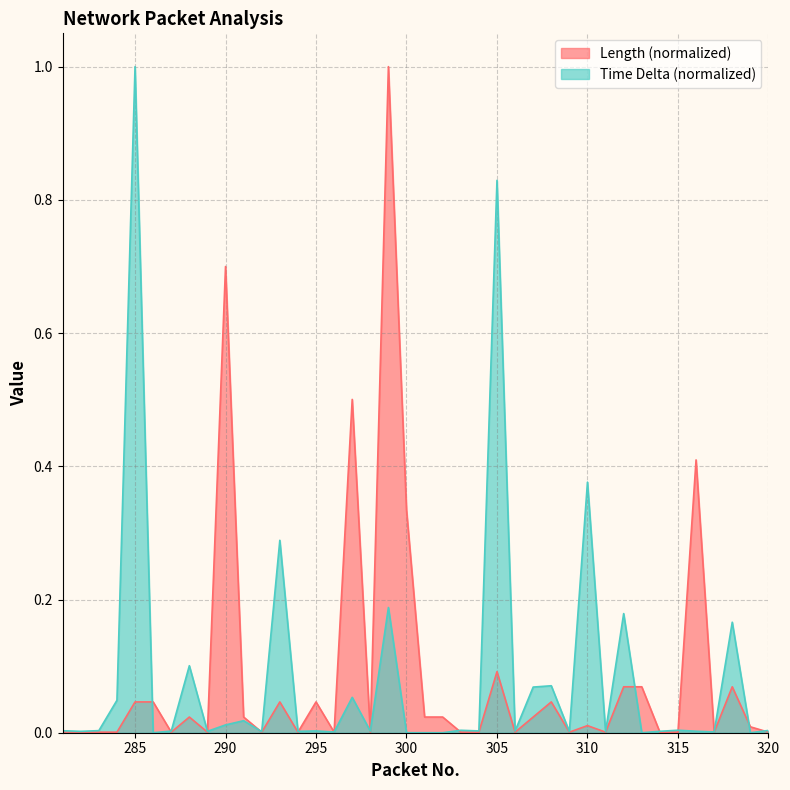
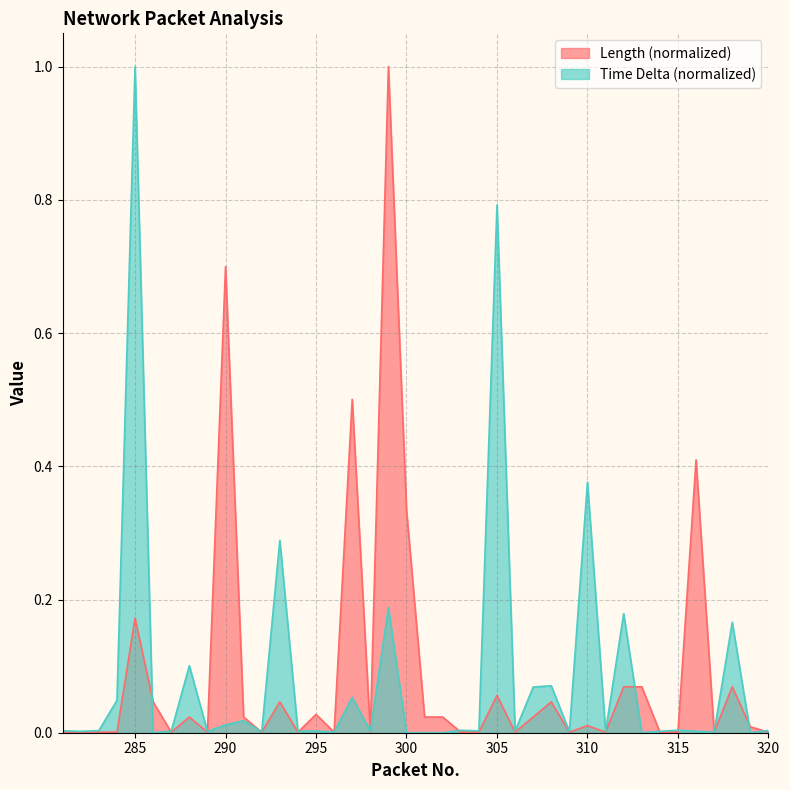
Length (normalized), 285: 0.05 -> 0.17
Length (normalized), 295: 0.05 -> 0.03
Length (normalized), 305: 0.09 -> 0.06
Time Delta (normalized), 305: 0.83 -> 0.79
